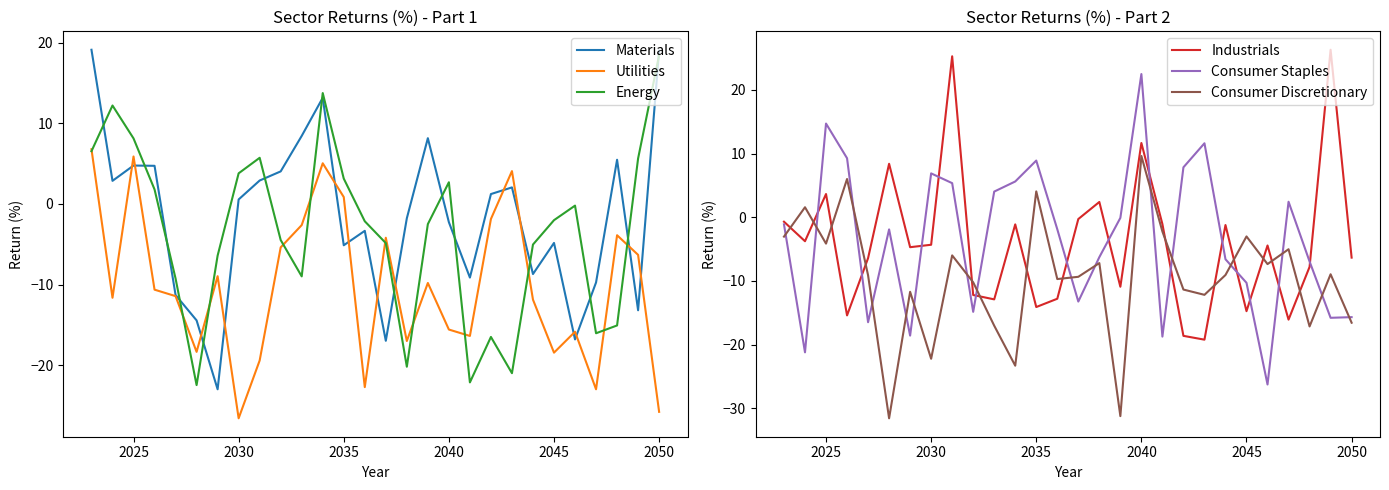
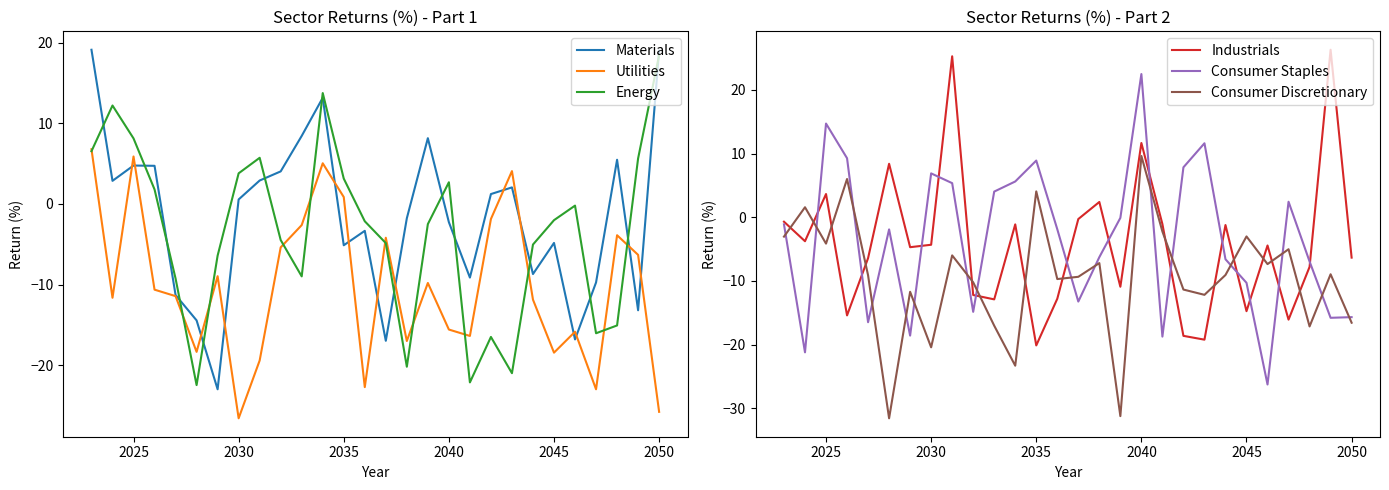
Sector Returns (%) - Part 2, Consumer Discretionary, 2030: -22 -> -20
Sector Returns (%) - Part 2, Industrials, 2035: -14 -> -20
